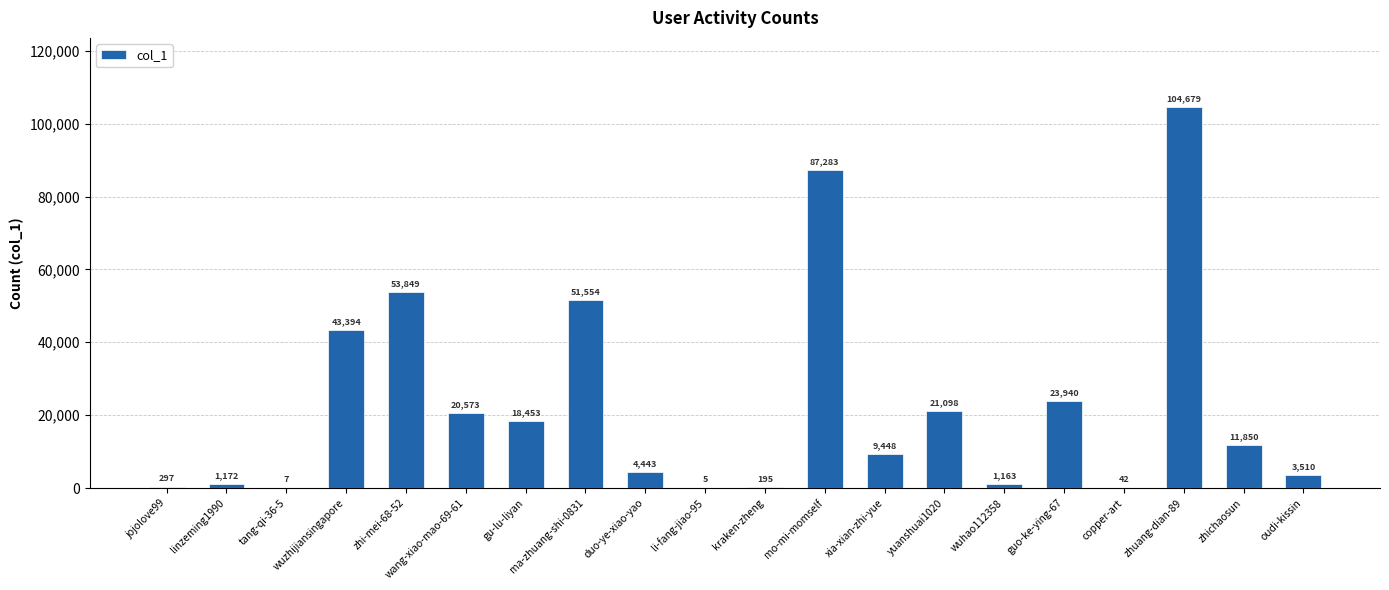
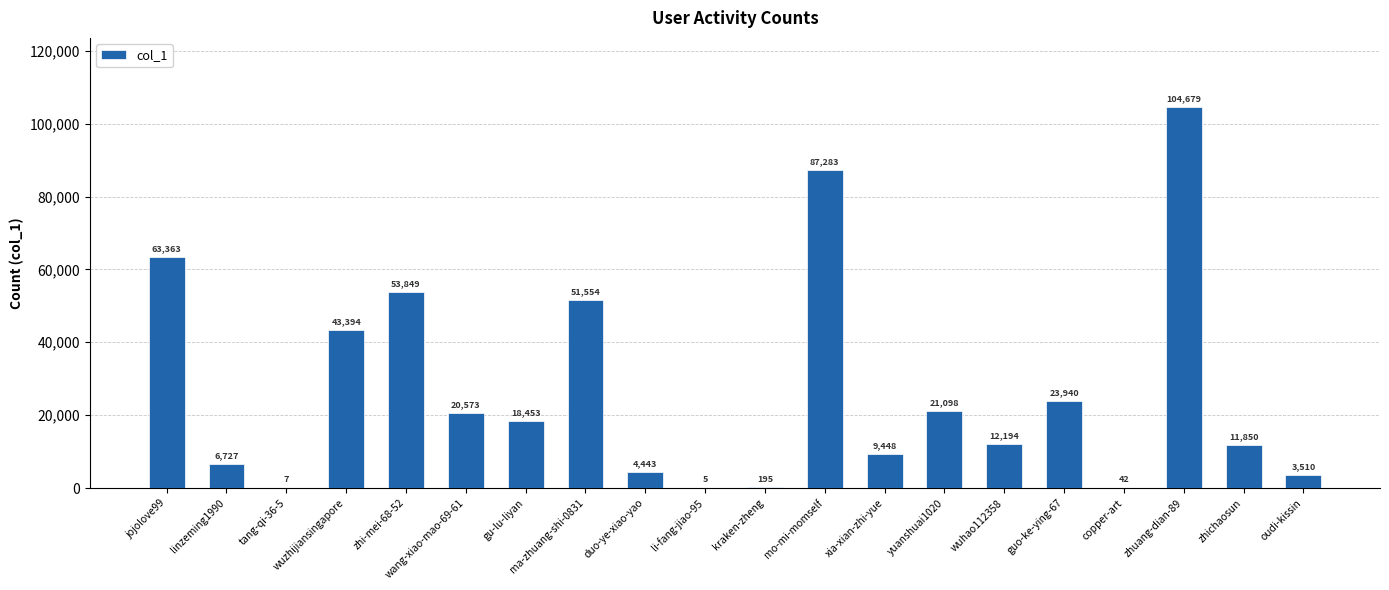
jojolove99: 297 -> 63,363
linzeming1990: 1,172 -> 6,727
wuhao112358: 1,163 -> 12,194
